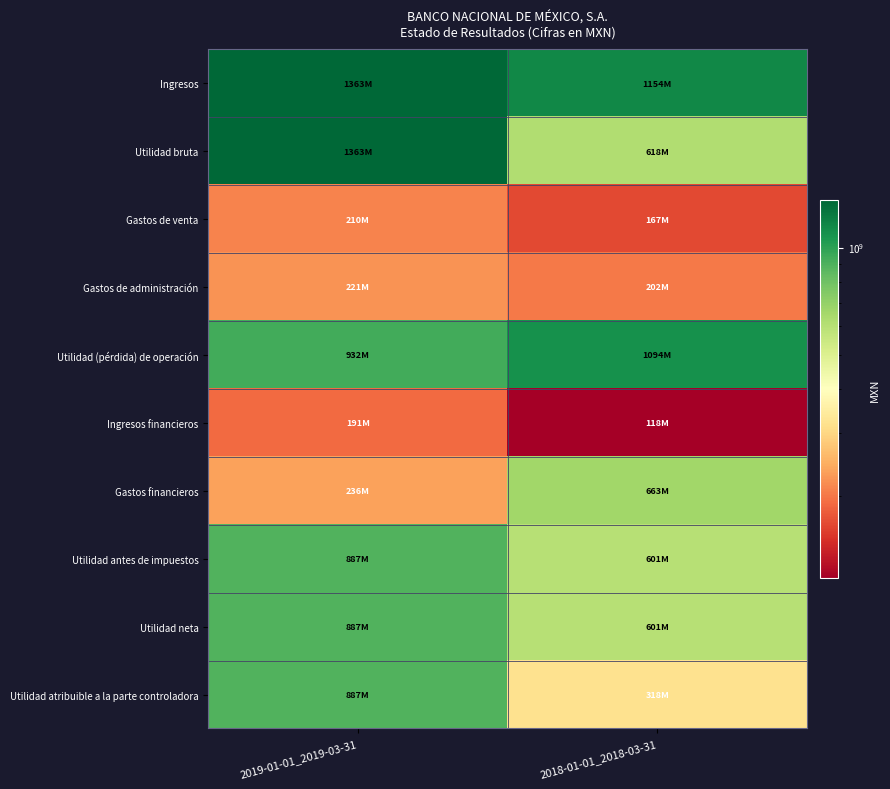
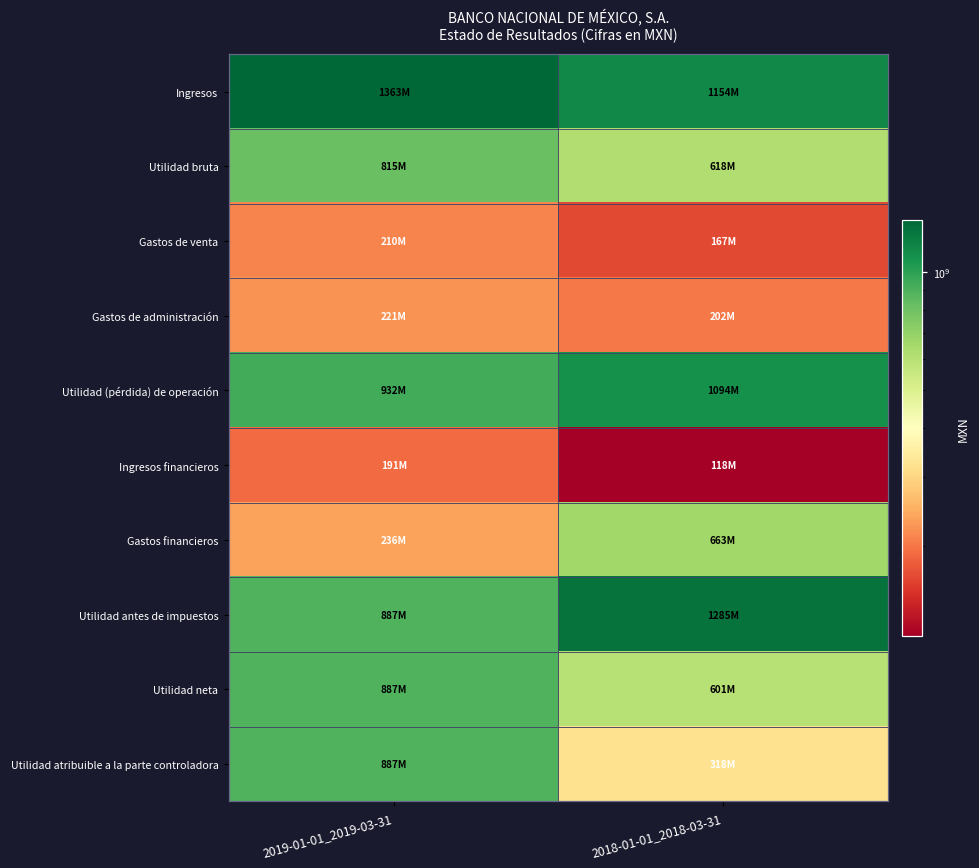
Utilidad bruta, 2019-01-01_2019-03-31: 1363M -> 815M
Utilidad antes de impuestos, 2018-01-01_2018-03-31: 601M -> 1285M
